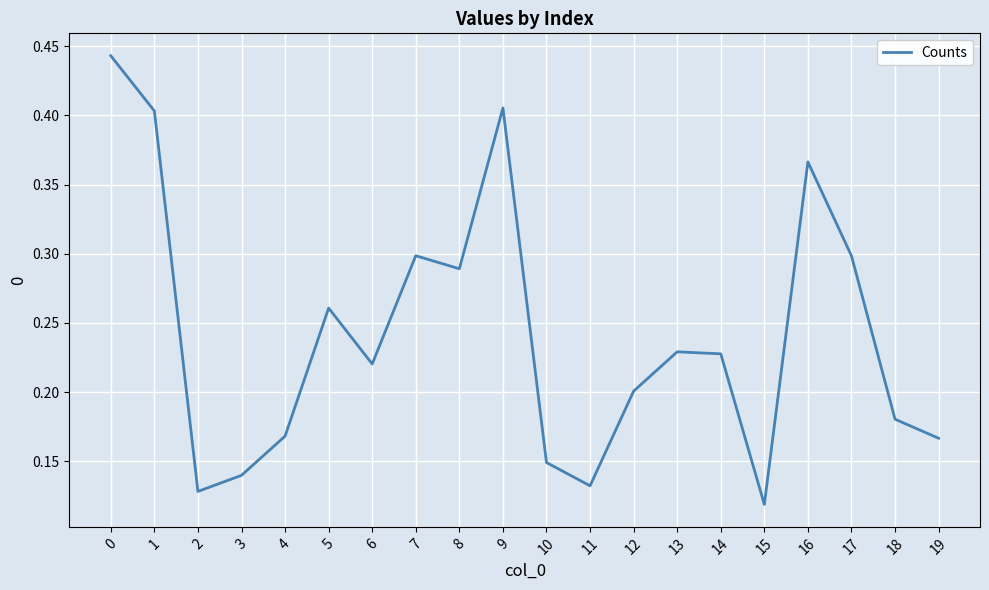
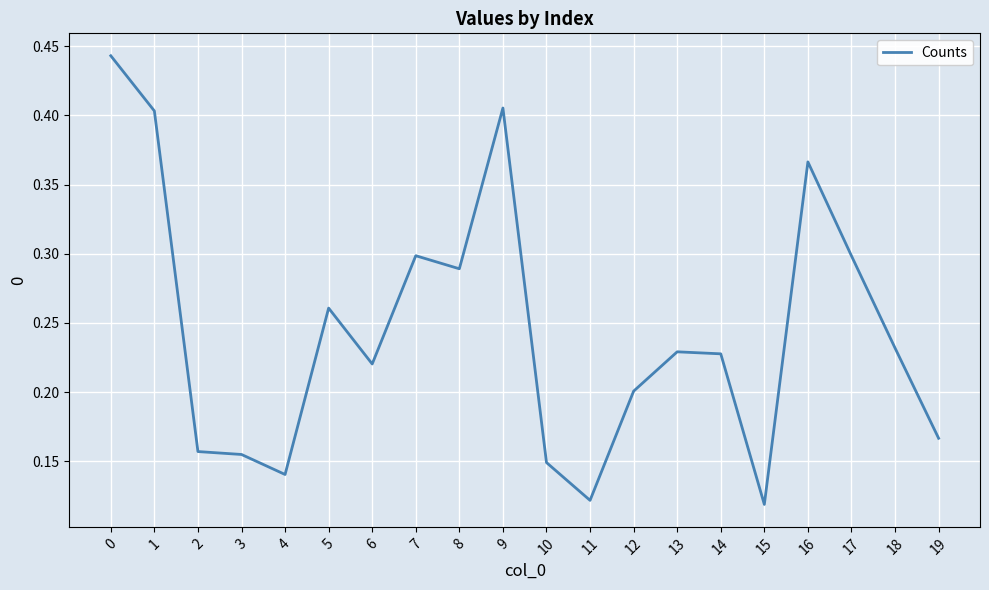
2: 0.128 -> 0.157
3: 0.140 -> 0.155
4: 0.168 -> 0.140
11: 0.132 -> 0.122
18: 0.180 -> 0.232
